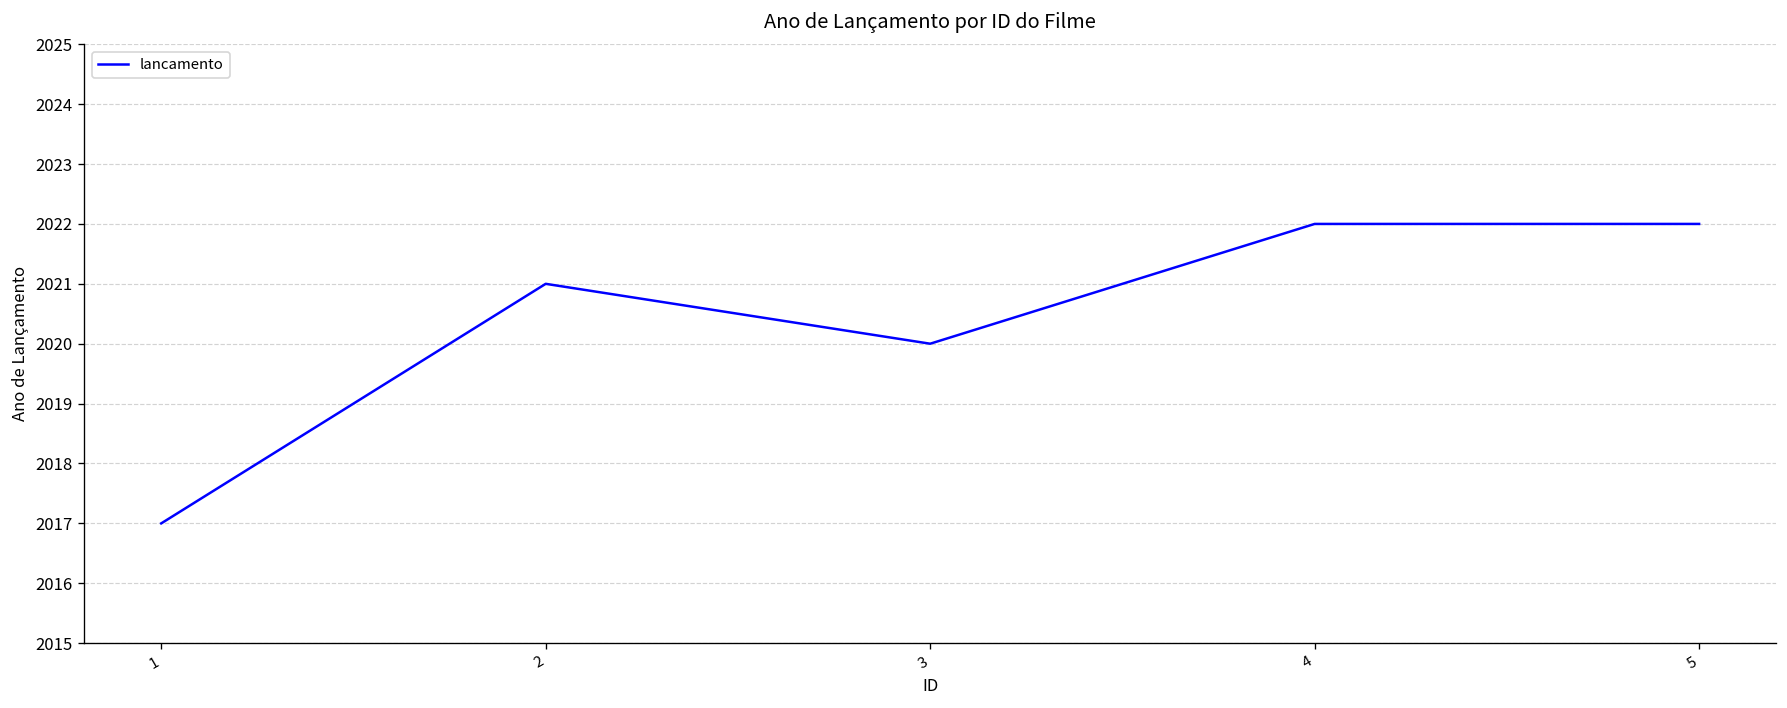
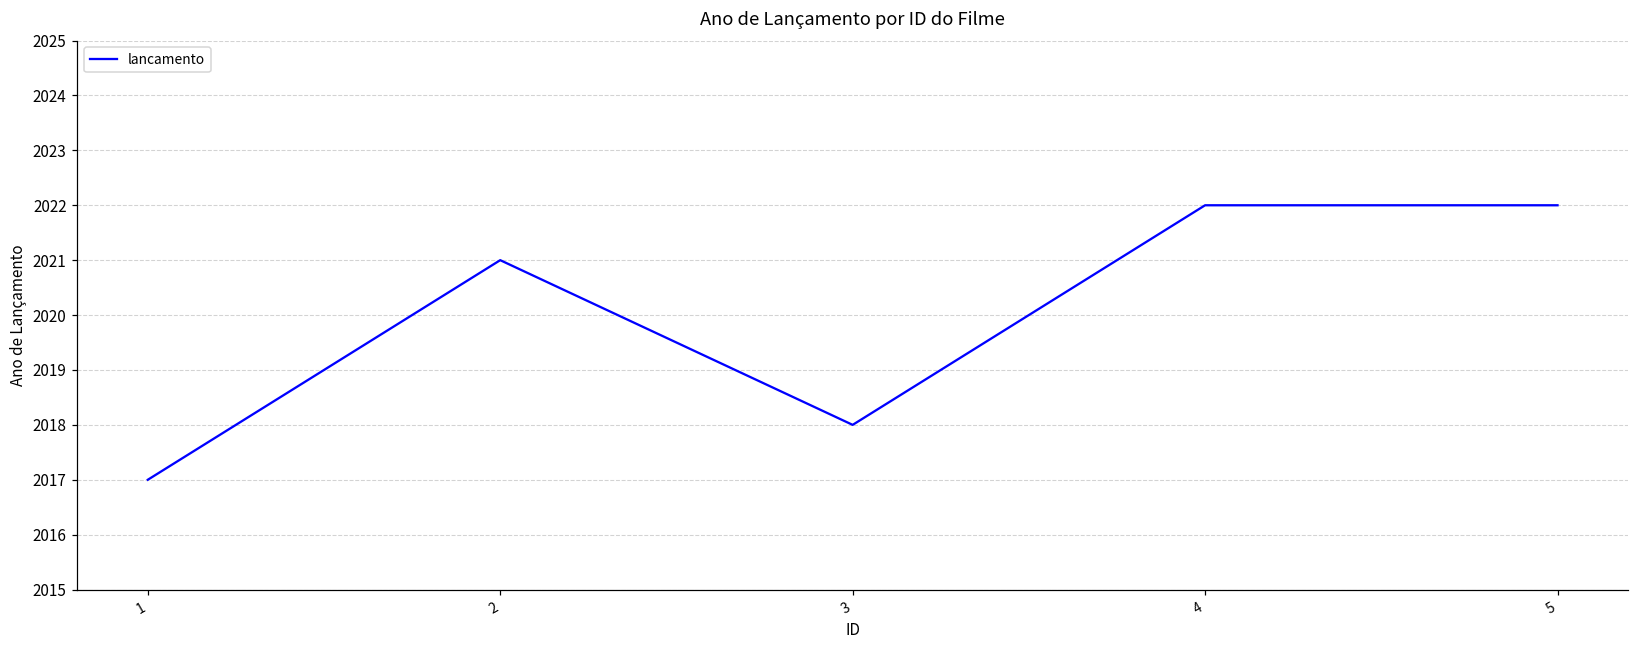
3: 2020 -> 2018
